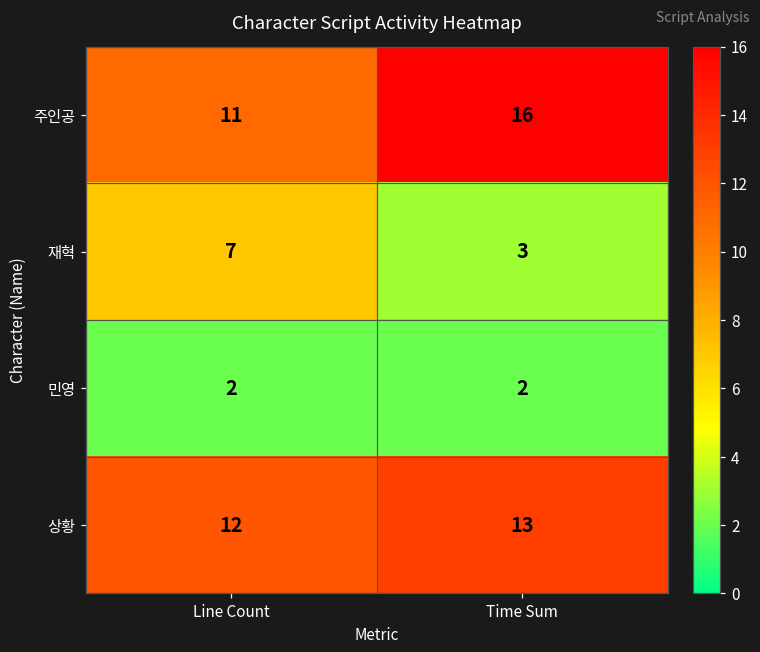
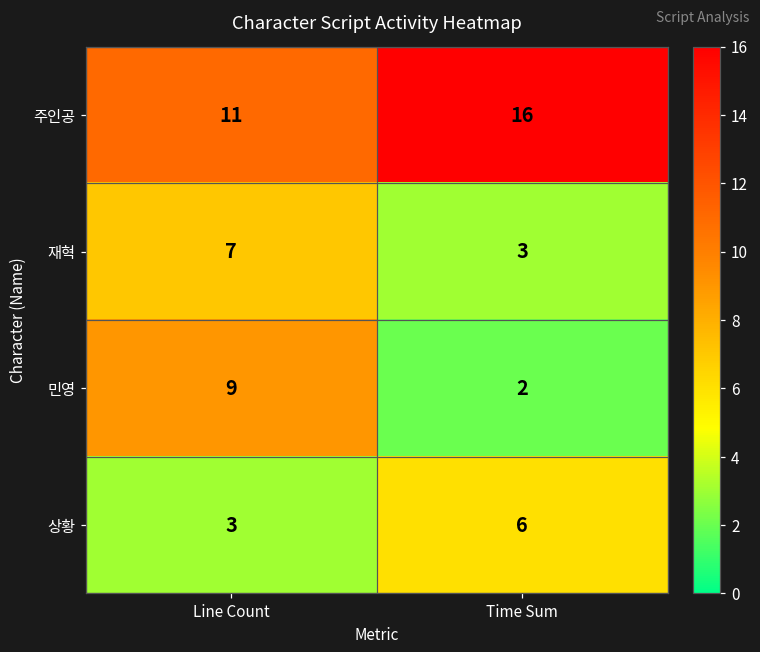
민영, Line Count: 2 -> 9
상황, Line Count: 12 -> 3
상황, Time Sum: 13 -> 6
